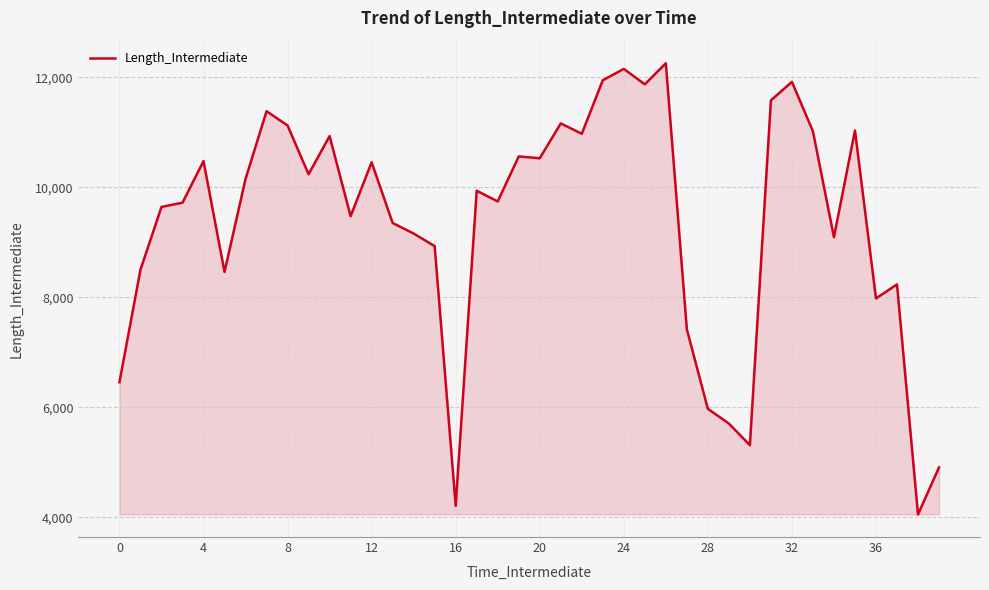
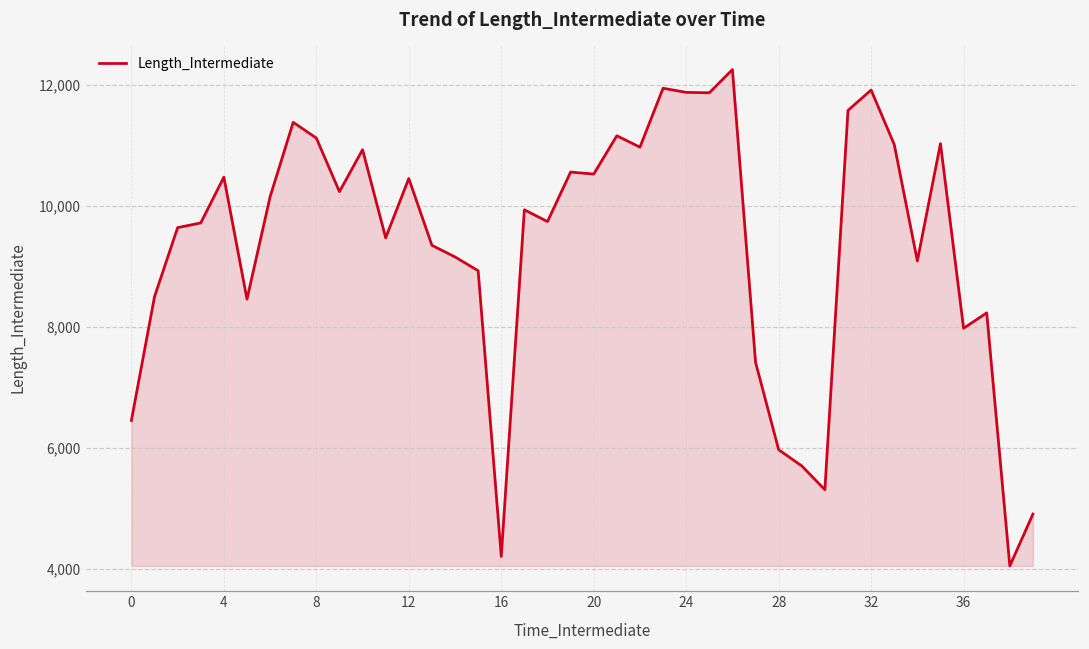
24: 12,200 -> 11,900
